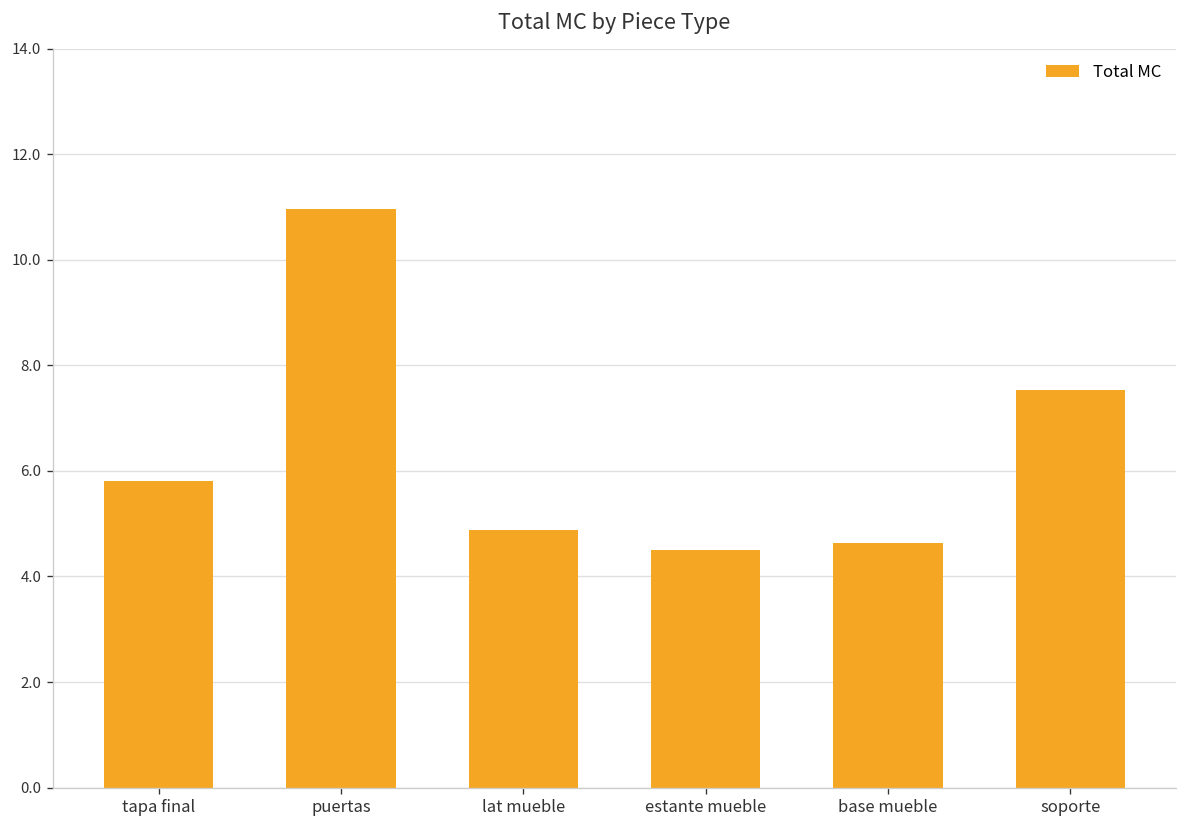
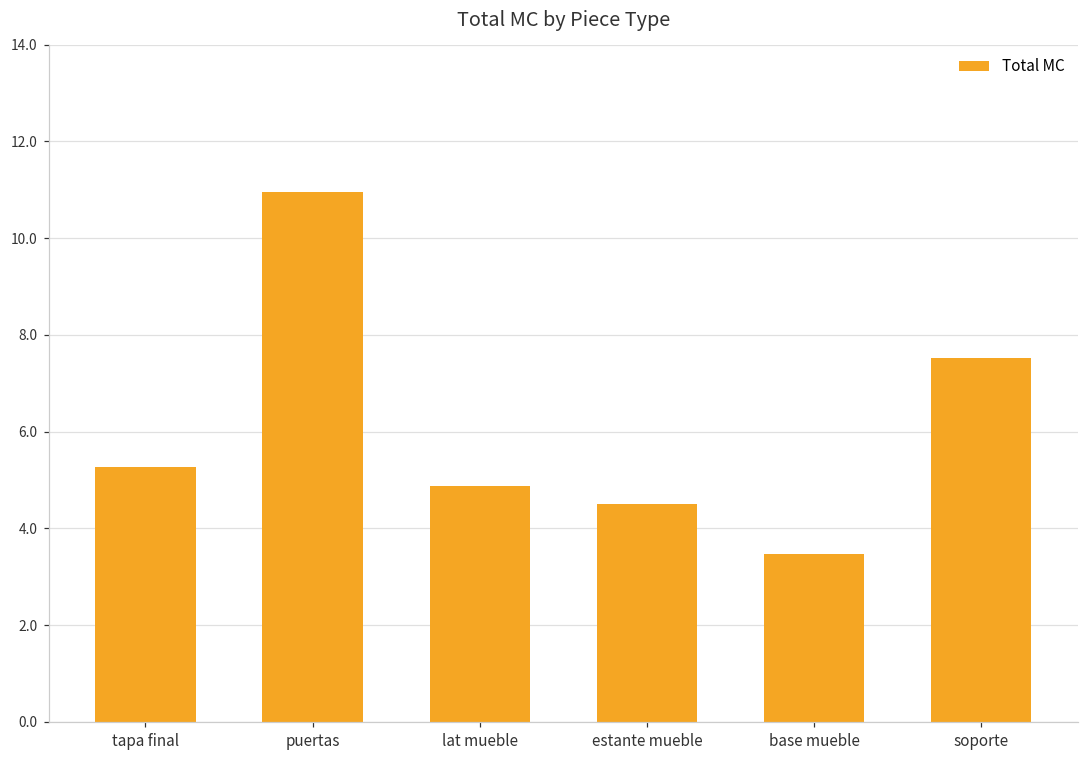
tapa final: 5.8 -> 5.3
base mueble: 4.6 -> 3.5
